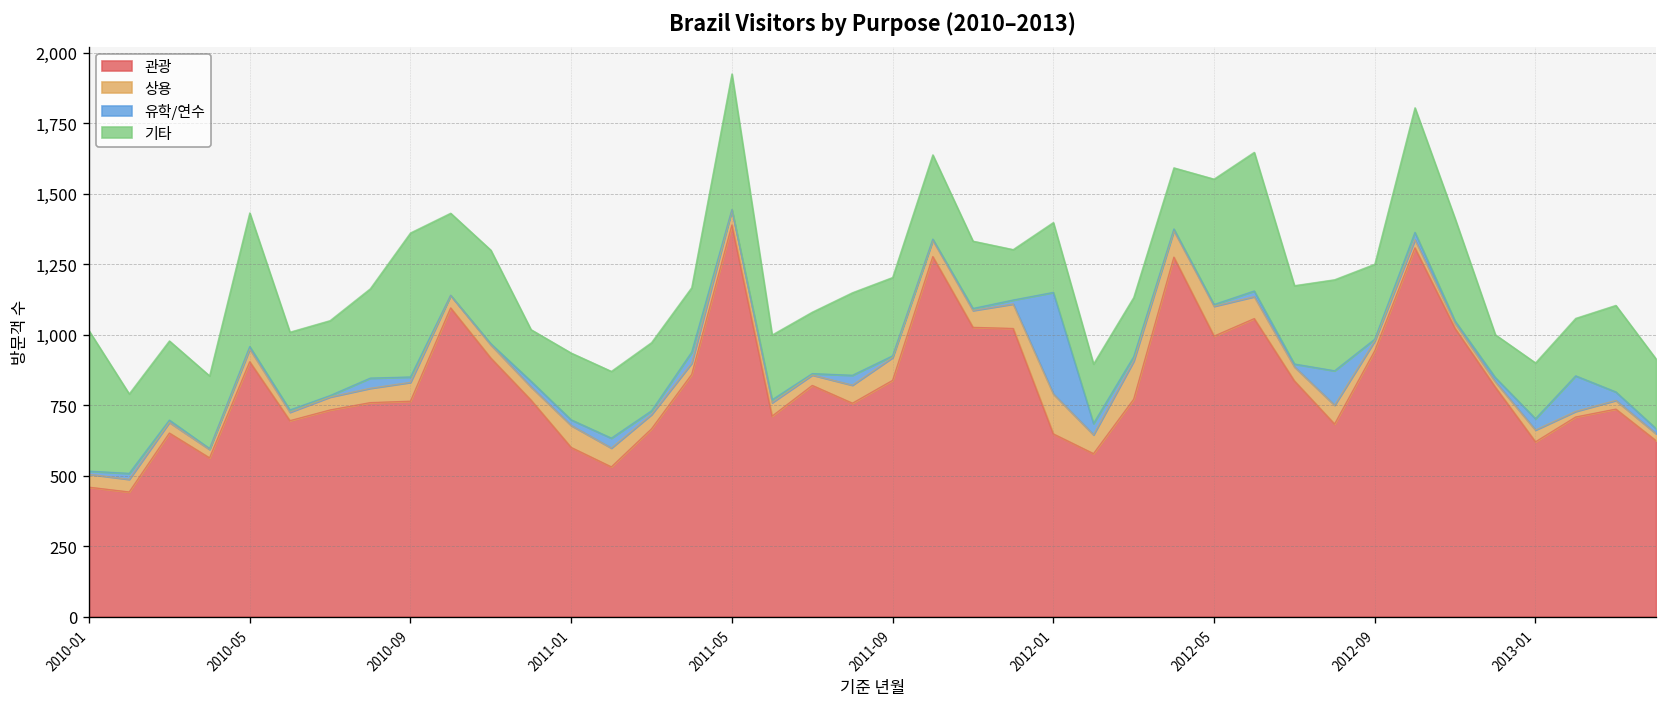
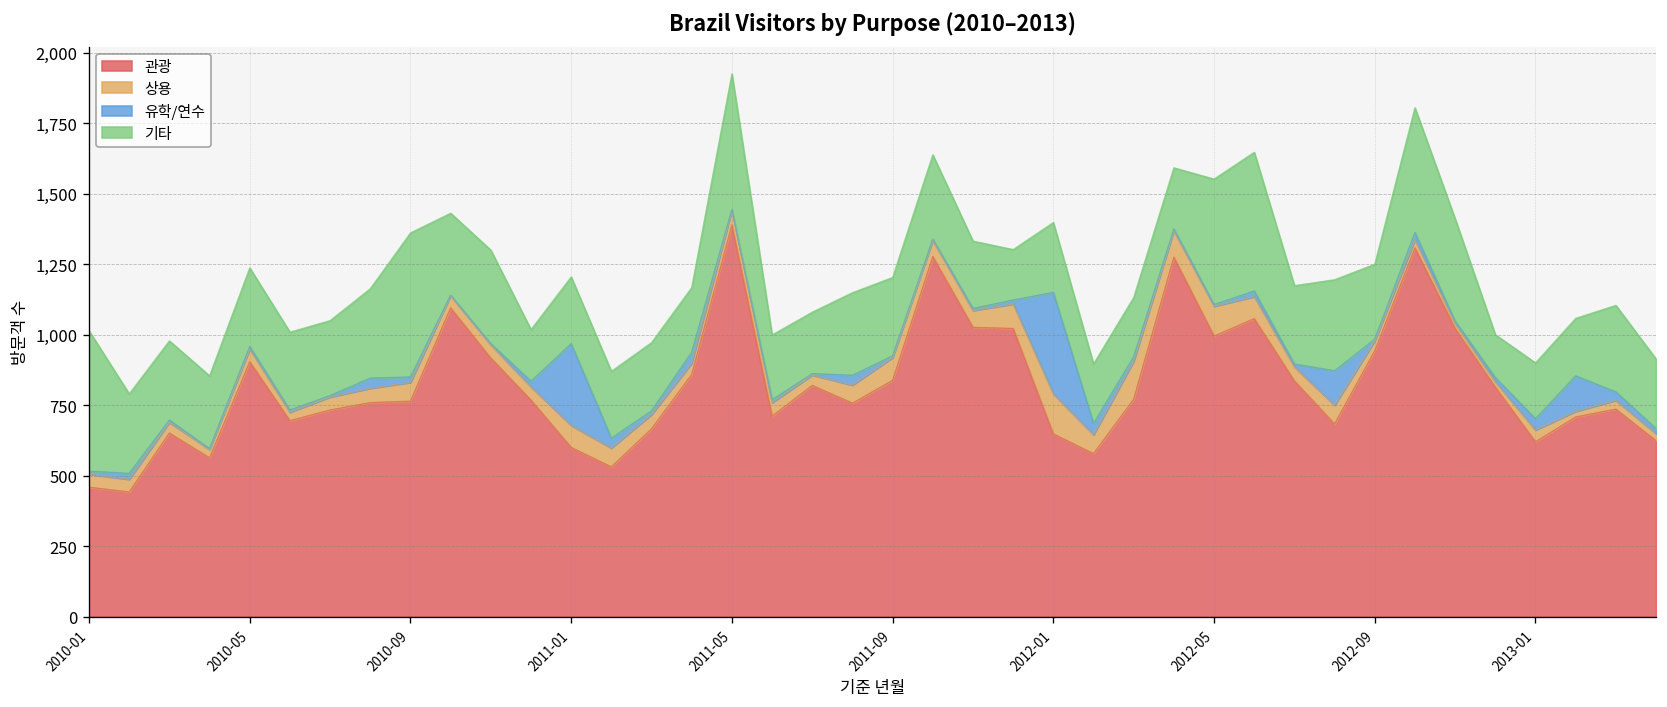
기타, 2010-05: 470 -> 280
유학/연수, 2011-01: 20 -> 290
